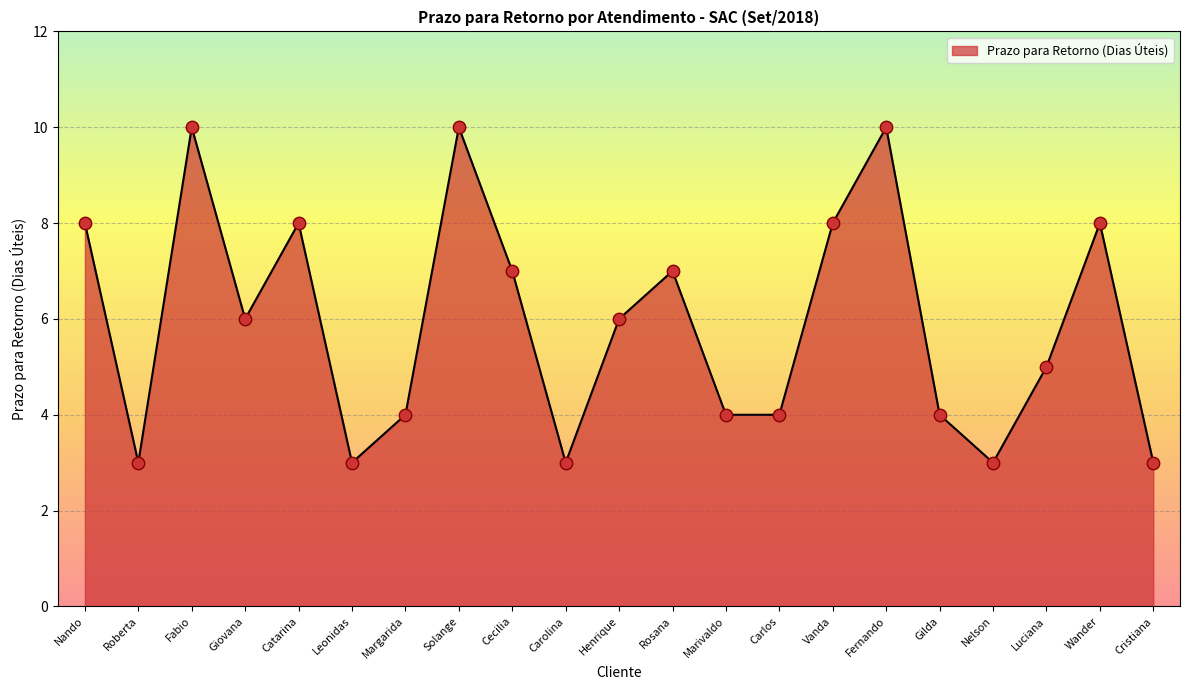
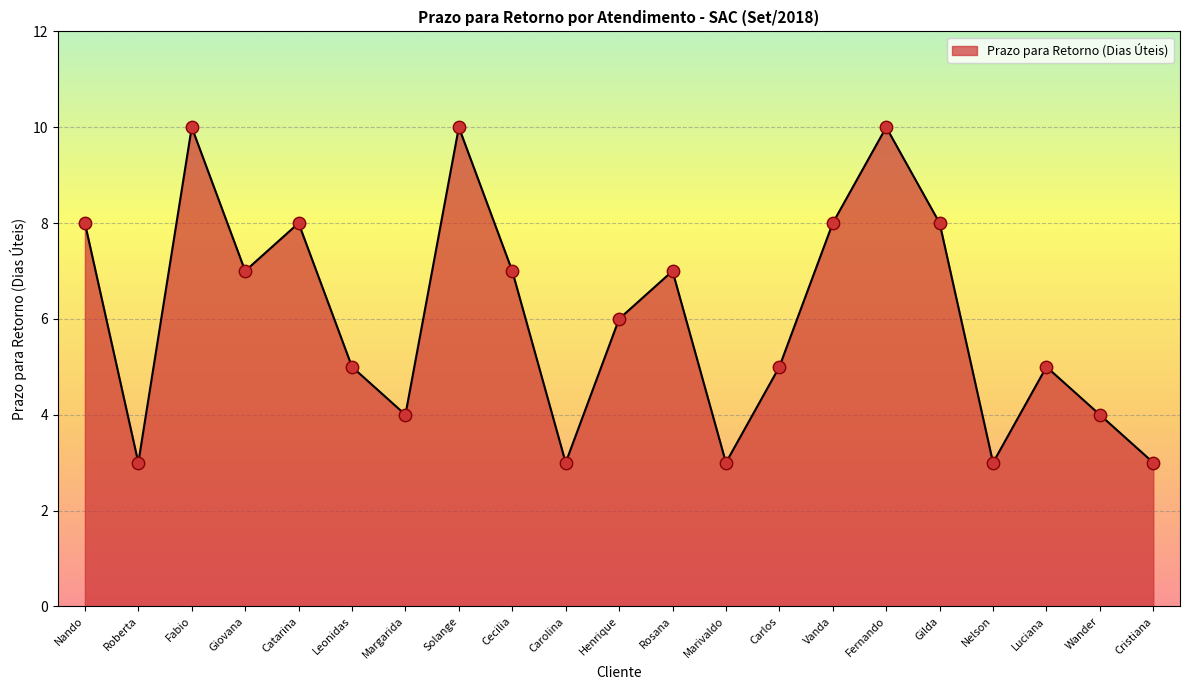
Giovana: 6 -> 7
Leonidas: 3 -> 5
Marivaldo: 4 -> 3
Carlos: 4 -> 5
Gilda: 4 -> 8
Wander: 8 -> 4
